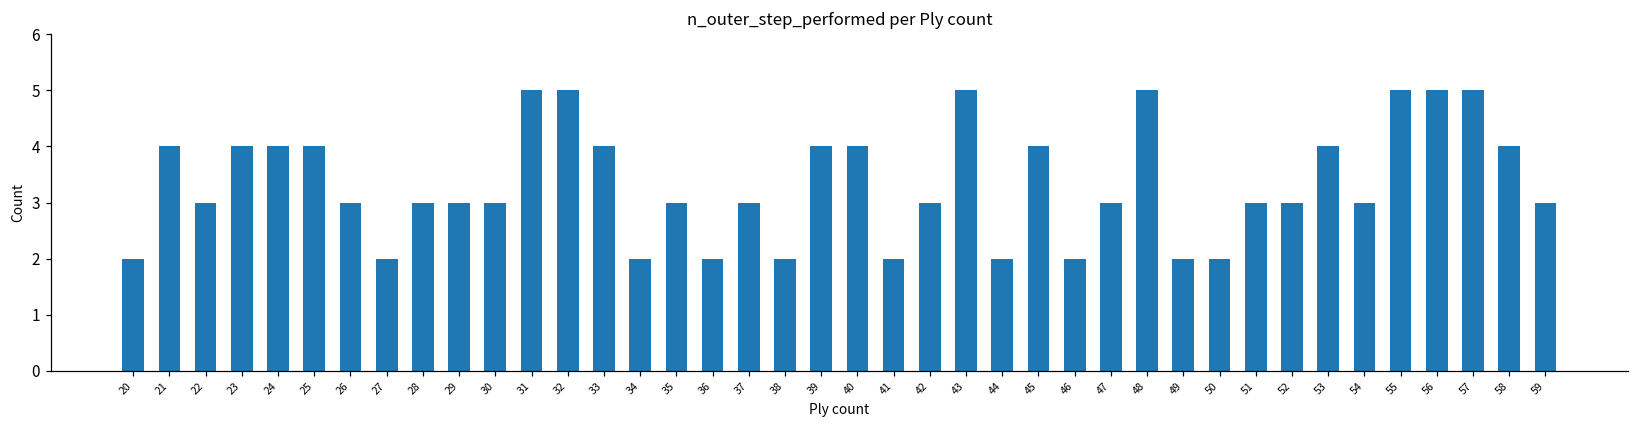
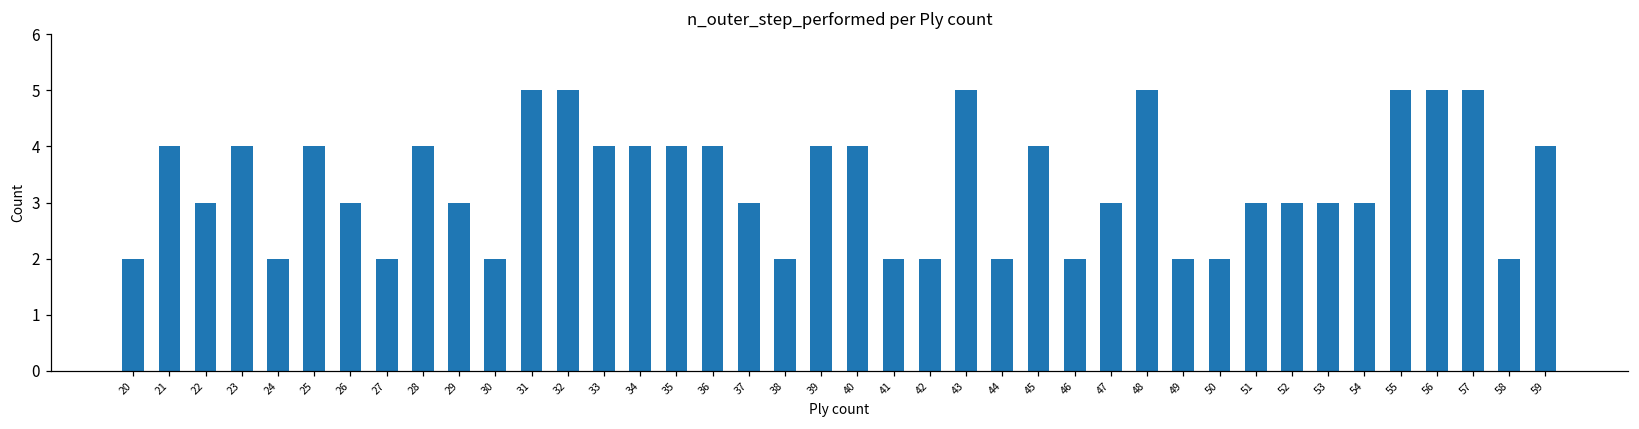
24: 4 -> 2
28: 3 -> 4
30: 3 -> 2
34: 2 -> 4
35: 3 -> 4
36: 2 -> 4
42: 3 -> 2
53: 4 -> 3
58: 4 -> 2
59: 3 -> 4
